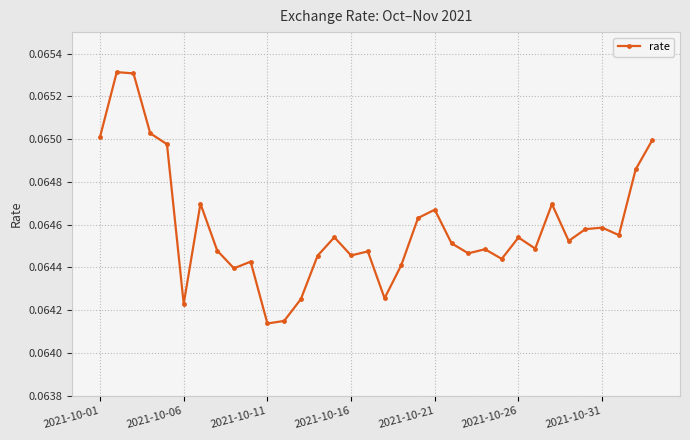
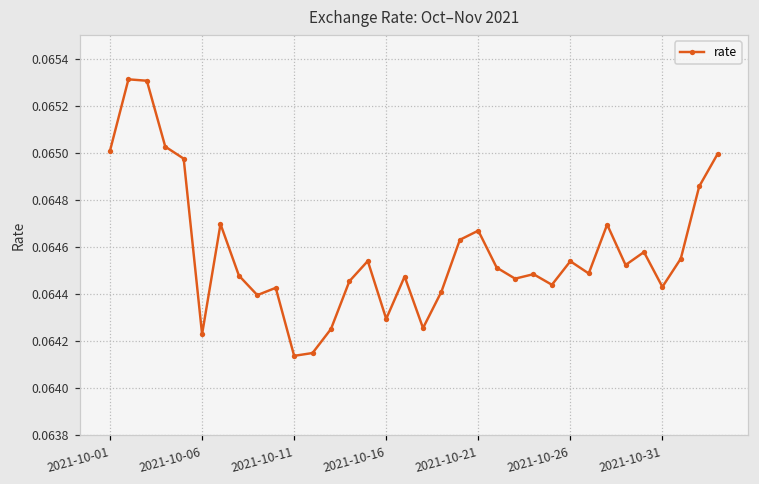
2021-10-16: 0.06446 -> 0.06430
2021-10-31: 0.06459 -> 0.06443
